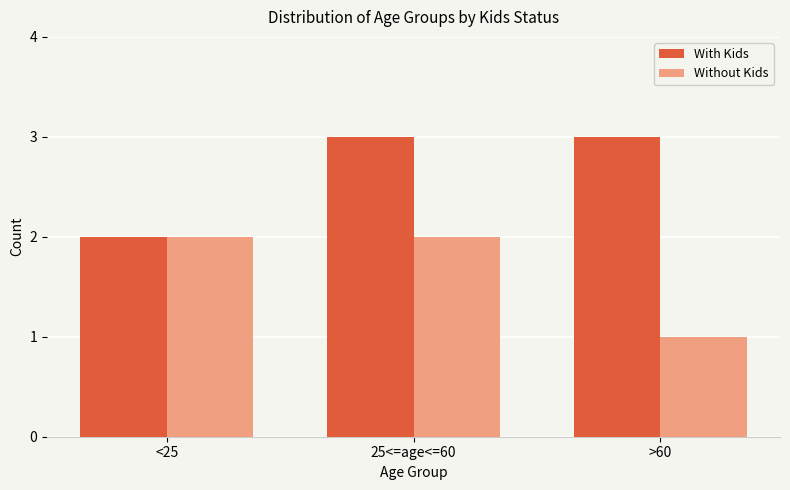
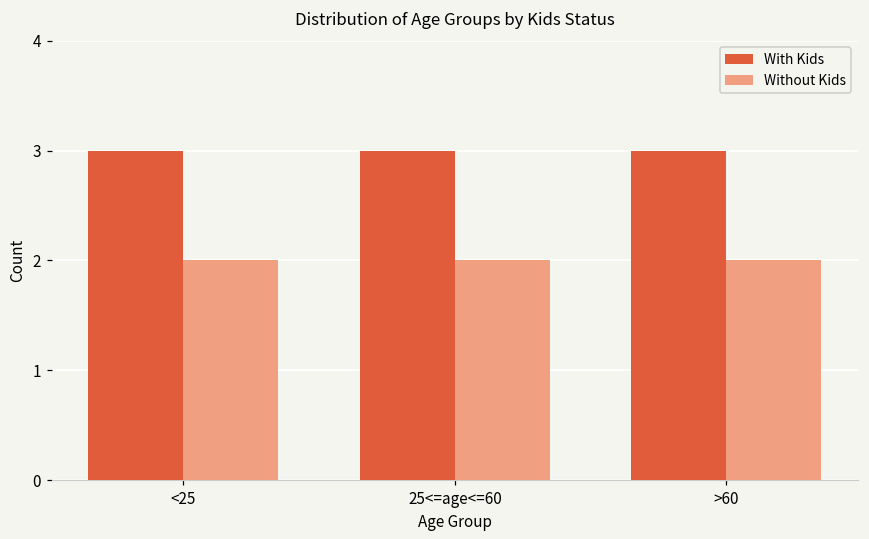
With Kids, <25: 2 -> 3
Without Kids, >60: 1 -> 2
